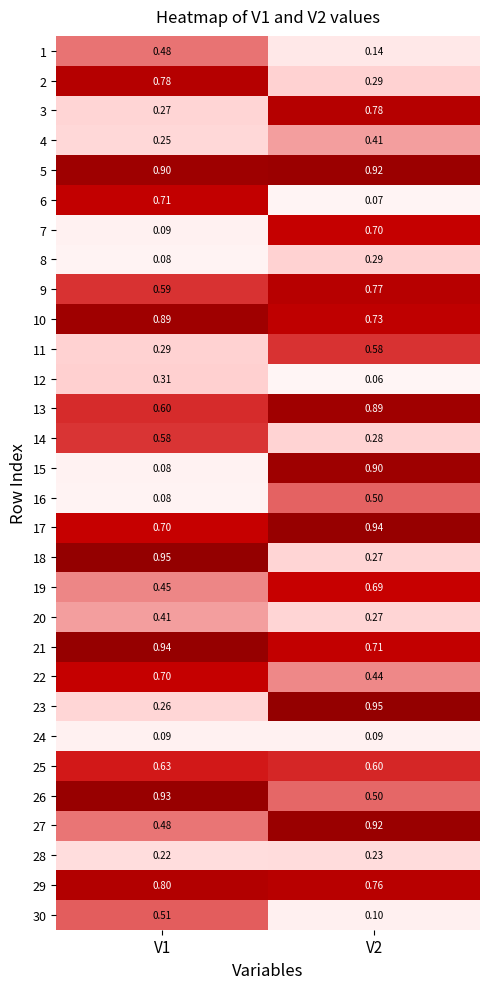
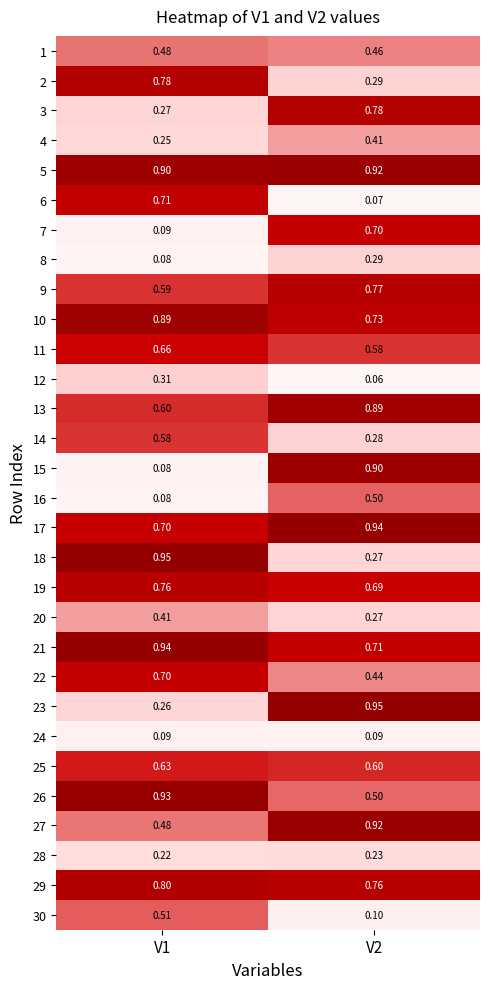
1, V2: 0.14 -> 0.46
11, V1: 0.29 -> 0.66
19, V1: 0.45 -> 0.76
